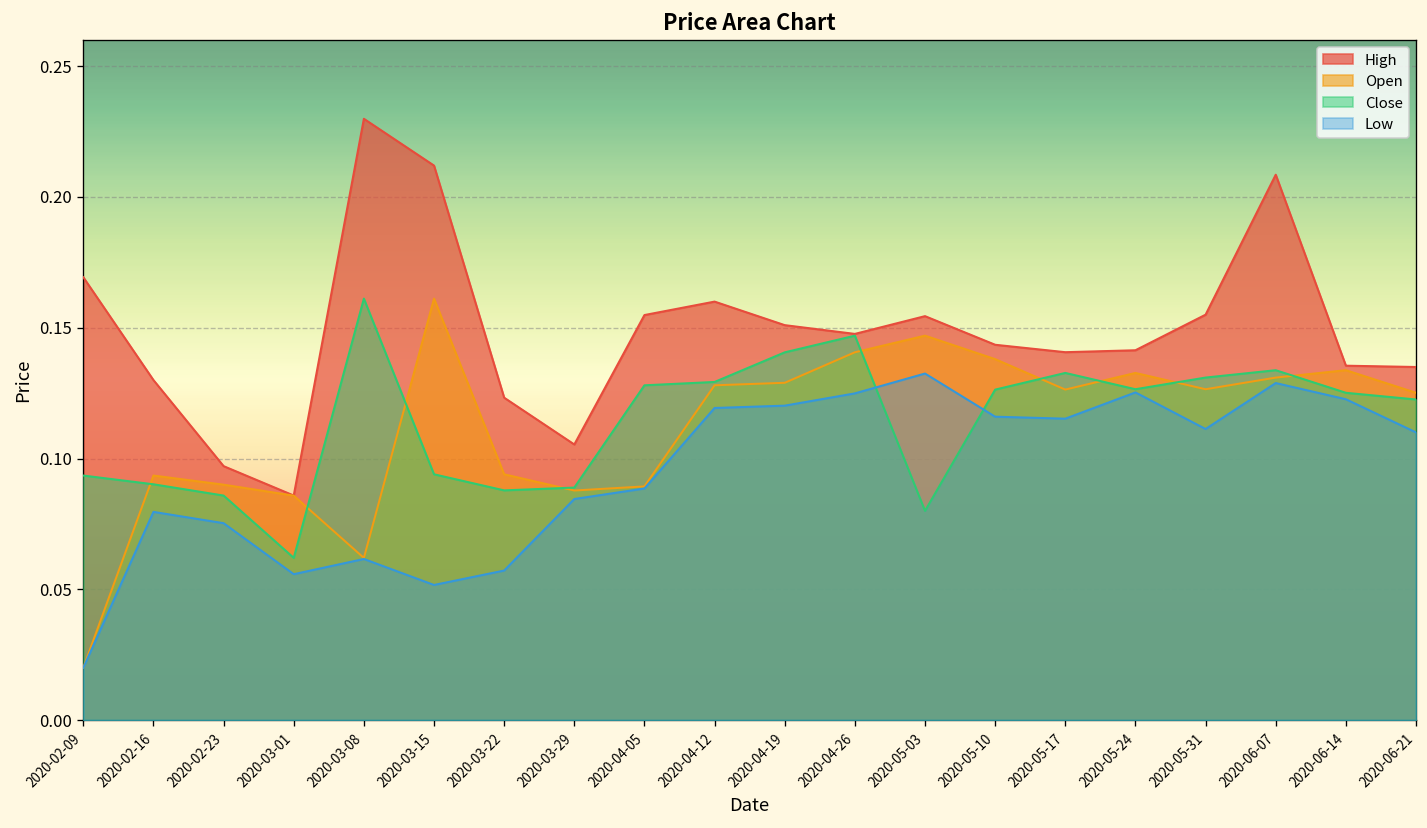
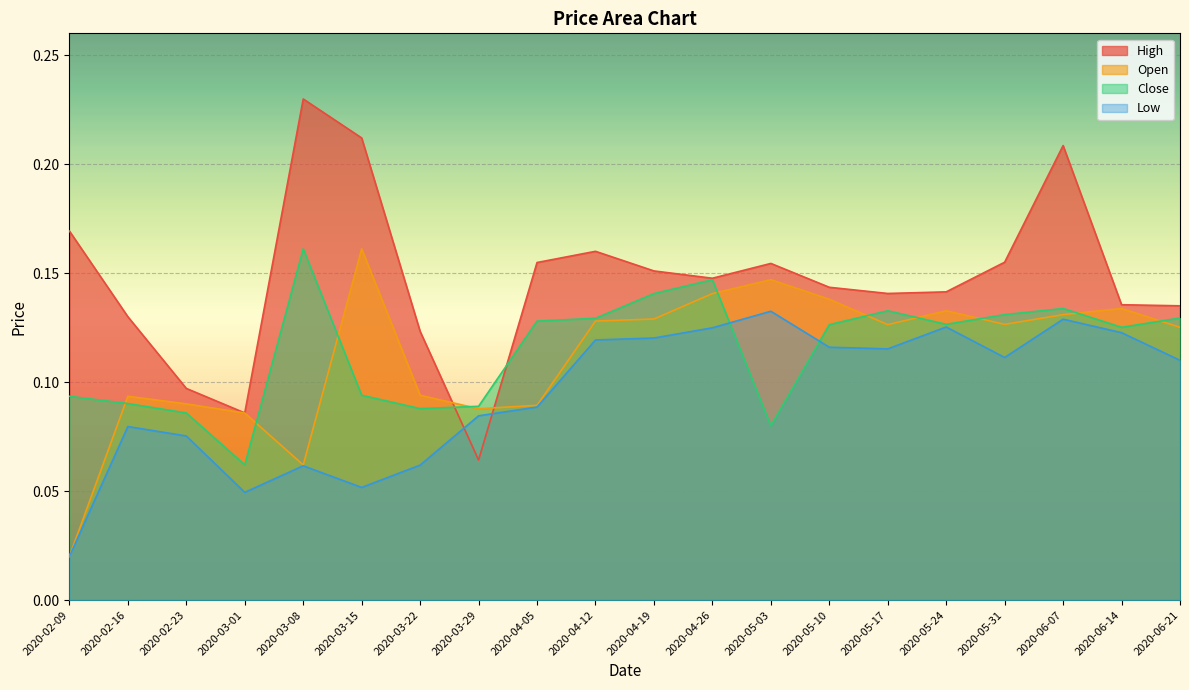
Low, 2020-03-01: 0.056 -> 0.049
Low, 2020-03-22: 0.057 -> 0.062
High, 2020-03-29: 0.105 -> 0.064
Close, 2020-06-21: 0.123 -> 0.129
